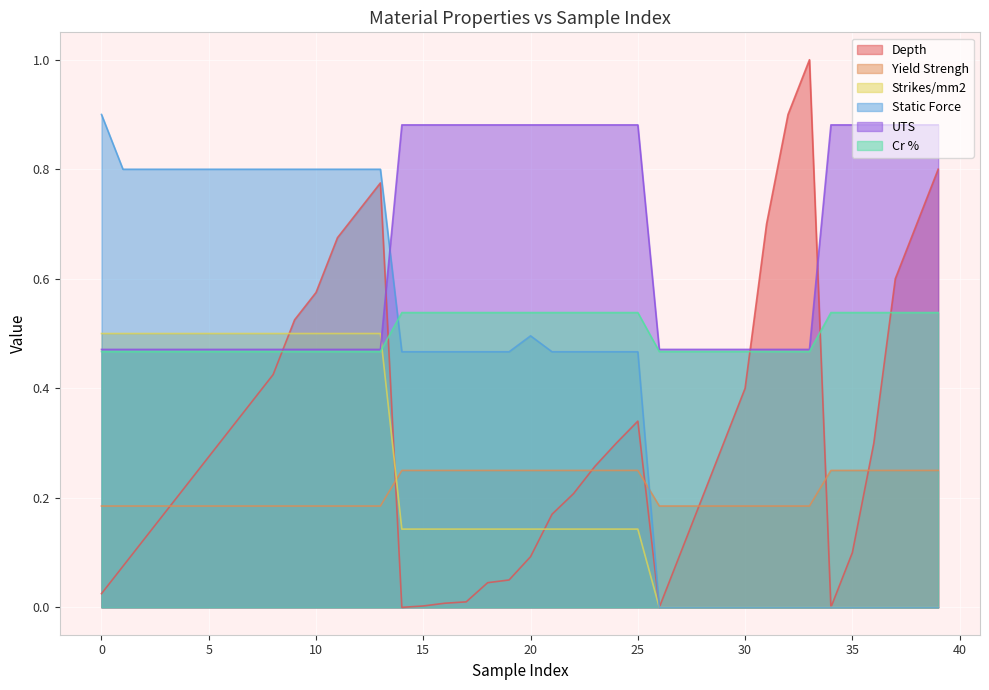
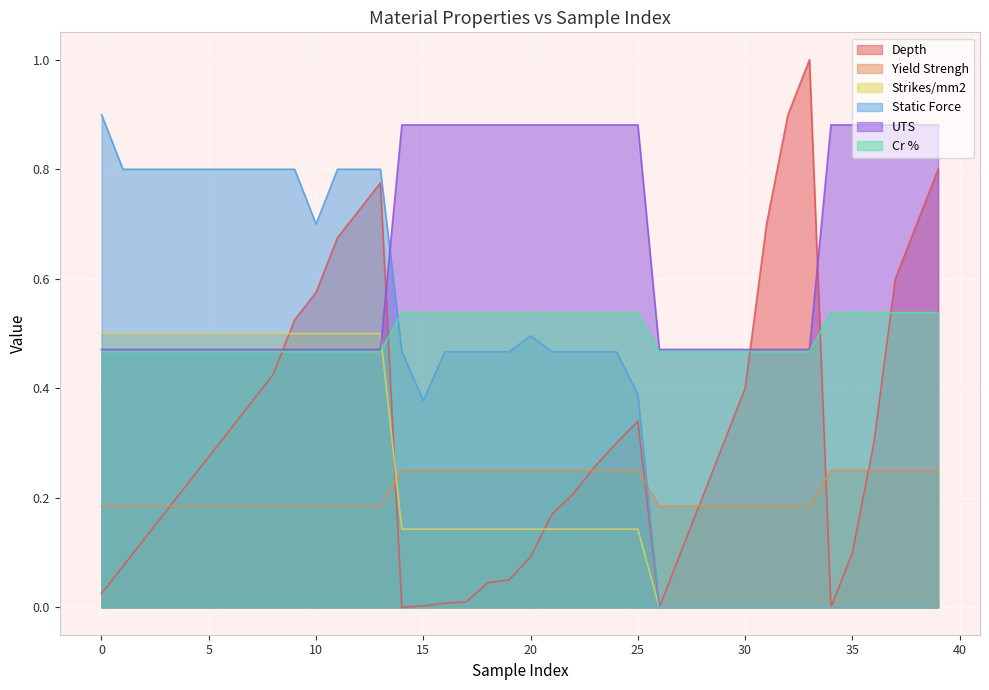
Static Force, 10: 0.8 -> 0.7
Static Force, 15: 0.47 -> 0.38
Static Force, 25: 0.47 -> 0.39
